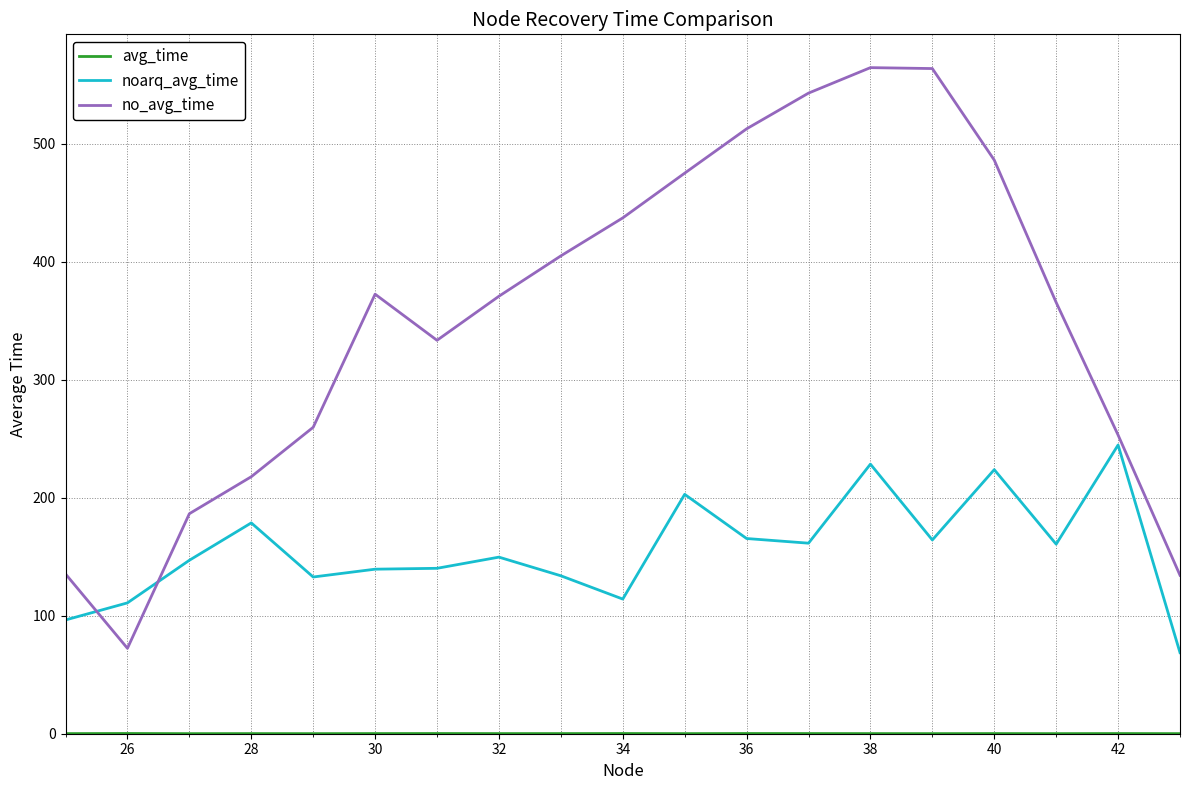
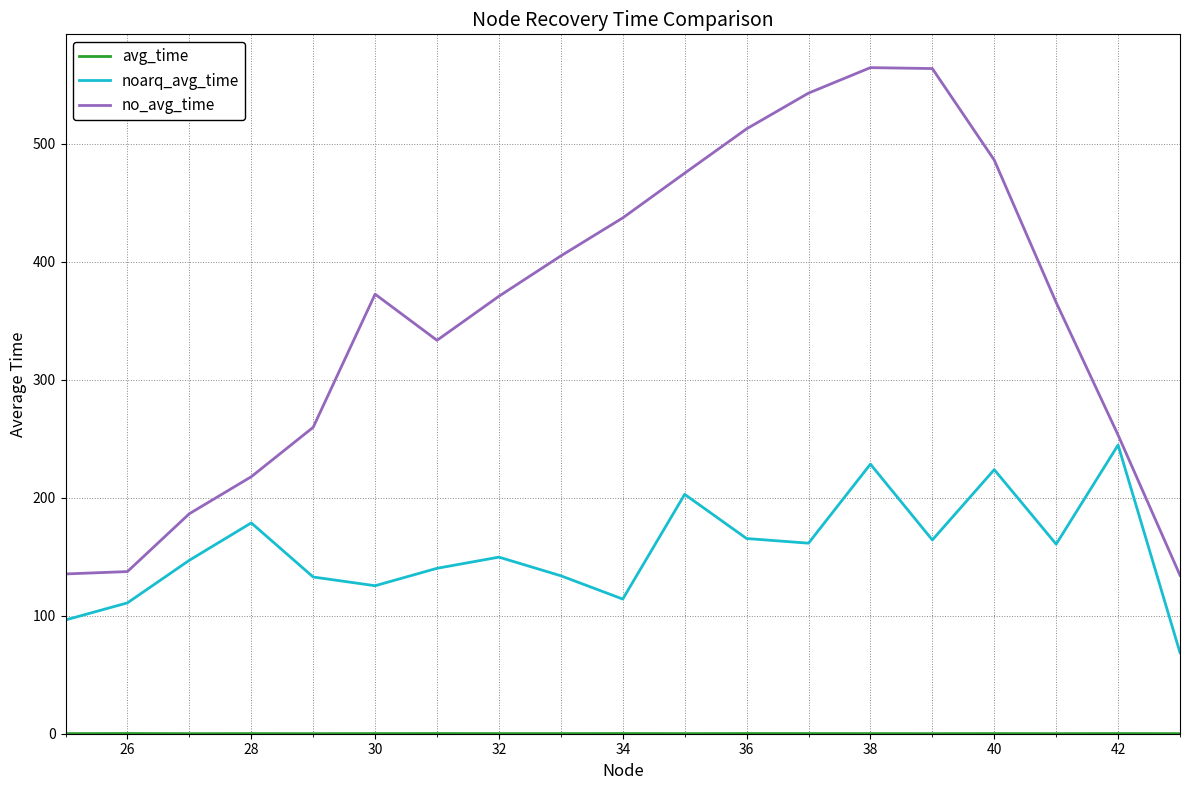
no_avg_time, 26: 72 -> 137
noarq_avg_time, 30: 139 -> 125
